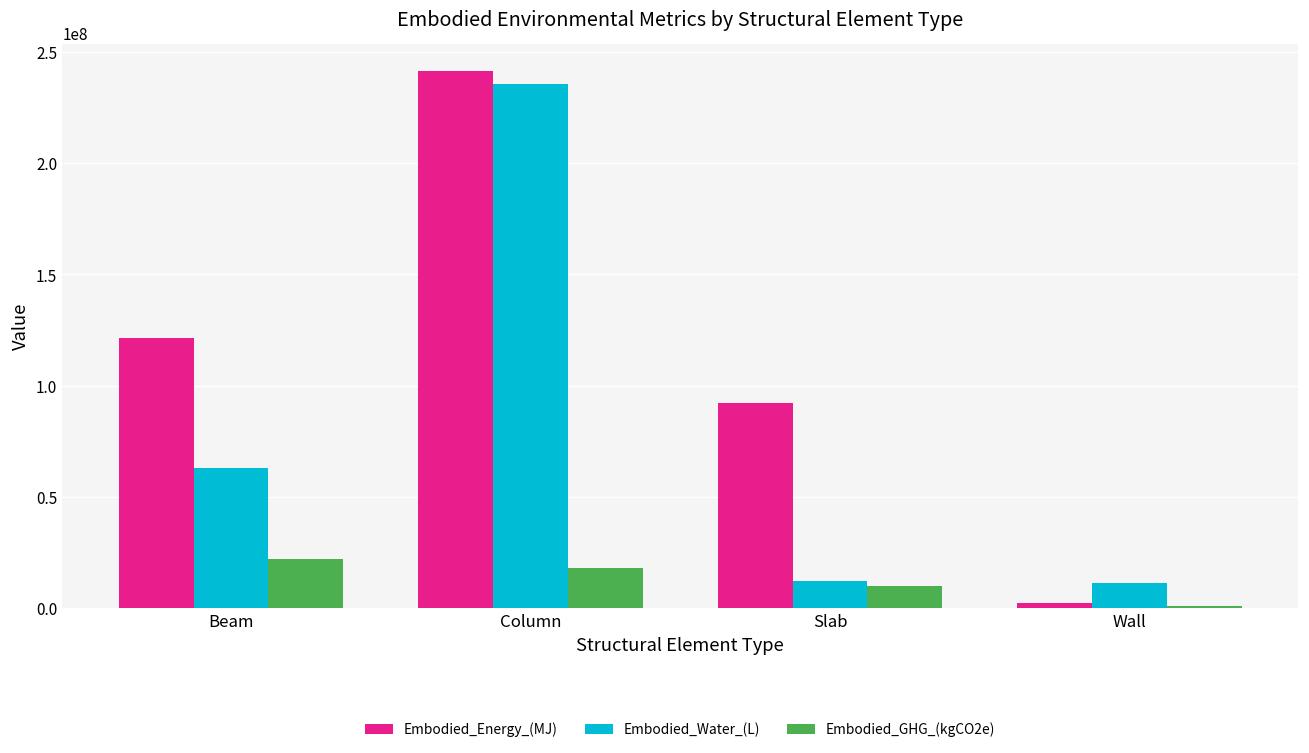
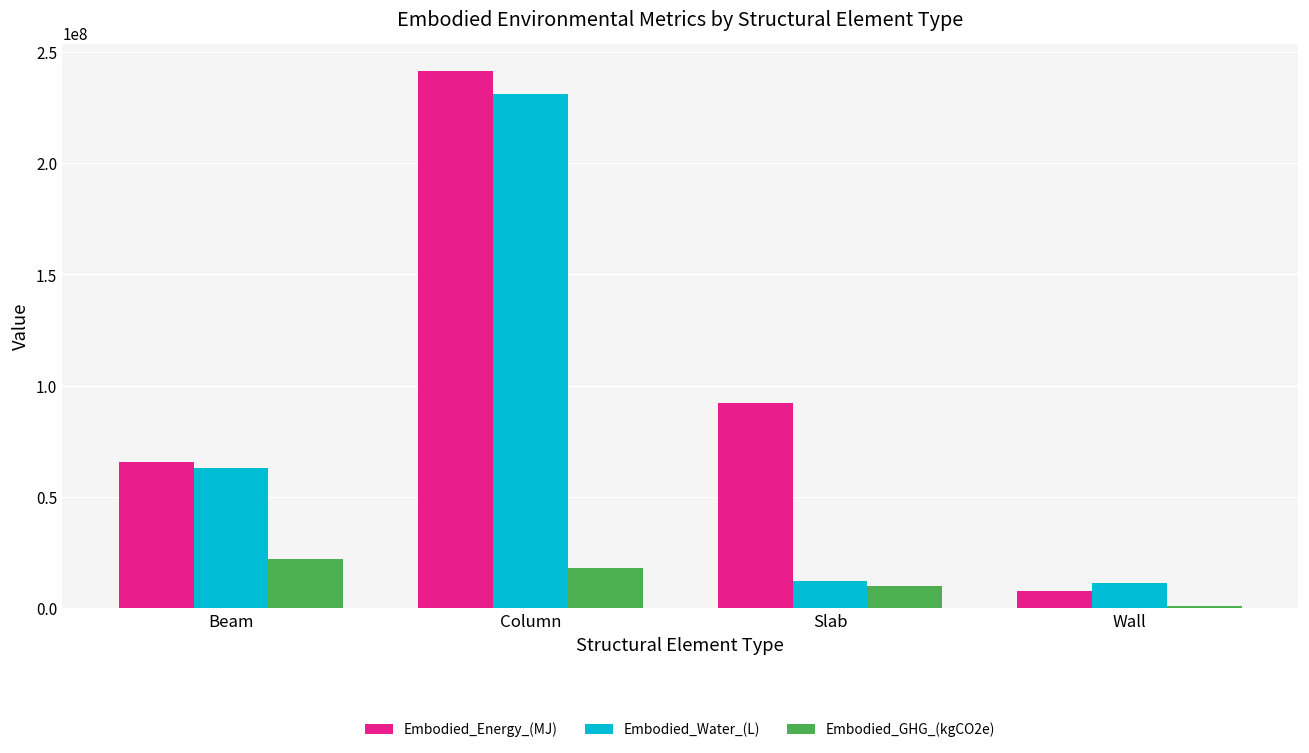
Embodied_Energy_(MJ), Beam: 122000000 -> 66000000
Embodied_Water_(L), Column: 236000000 -> 231000000
Embodied_Energy_(MJ), Wall: 2000000 -> 8000000
